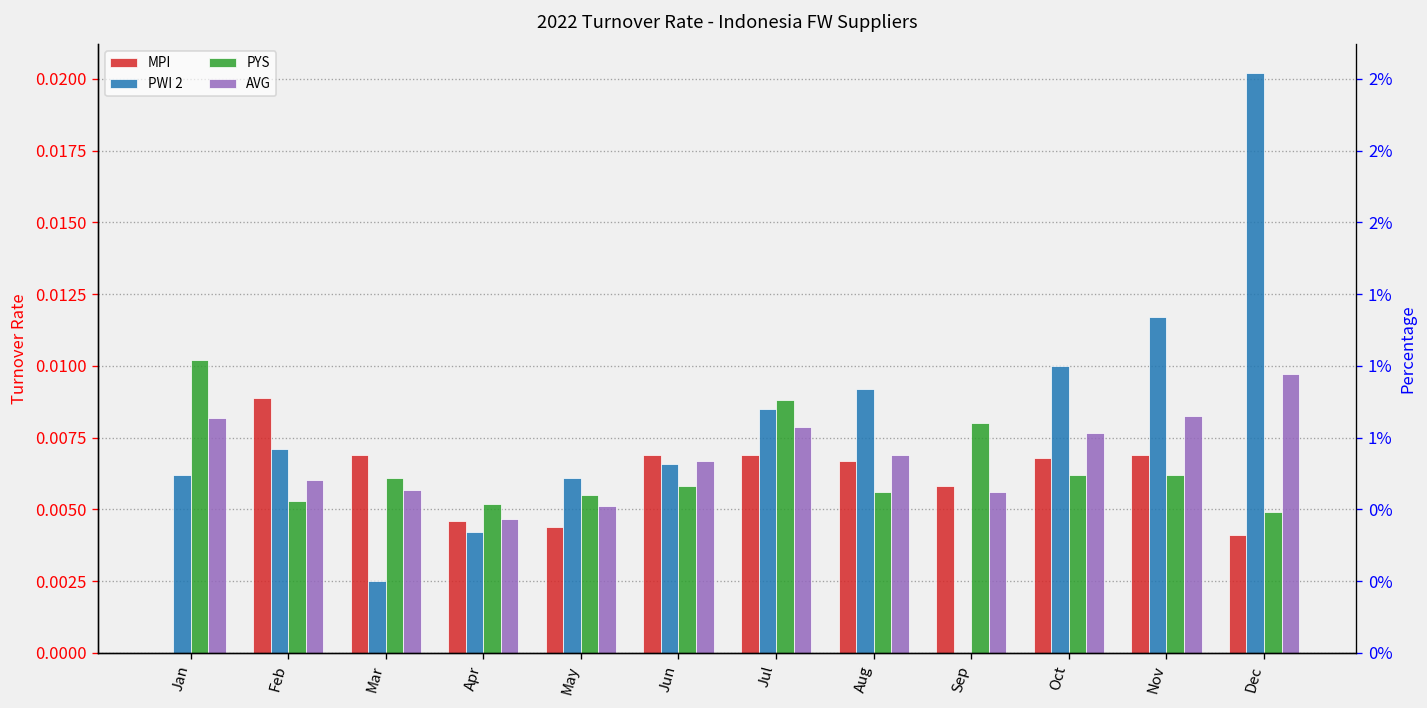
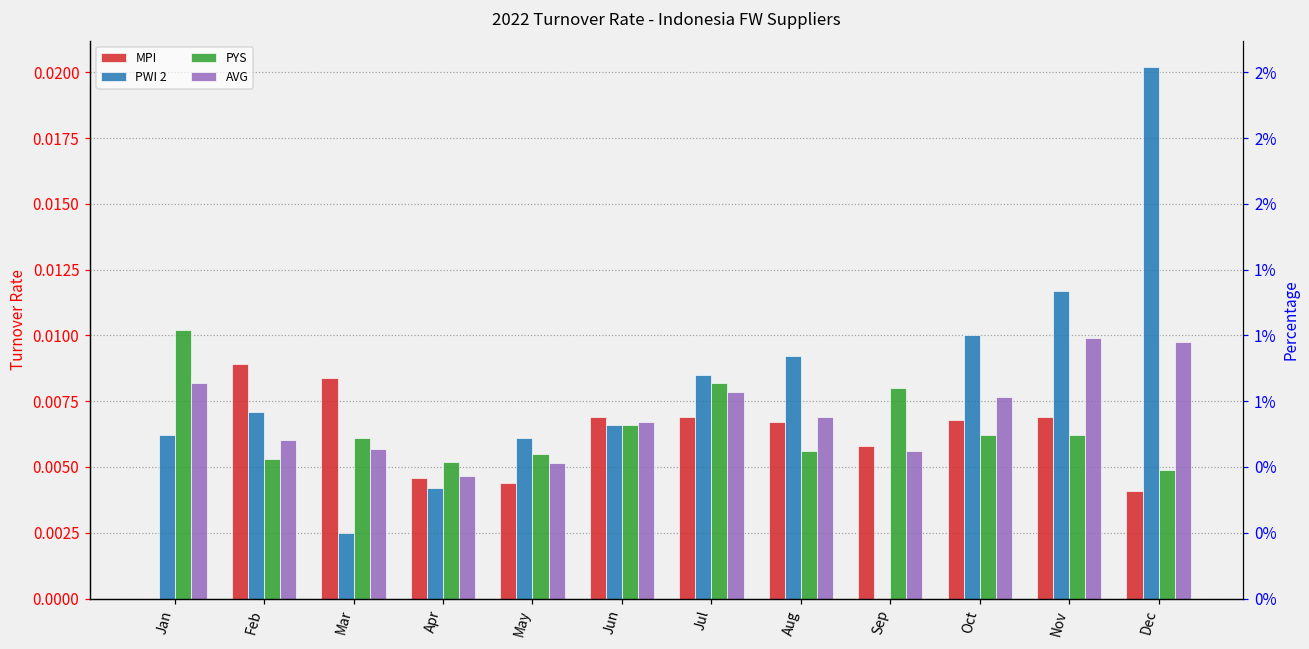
MPI, Mar: 0.0069 -> 0.0084
PYS, Jun: 0.0058 -> 0.0066
PYS, Jul: 0.0088 -> 0.0082
AVG, Nov: 0.0083 -> 0.0099
